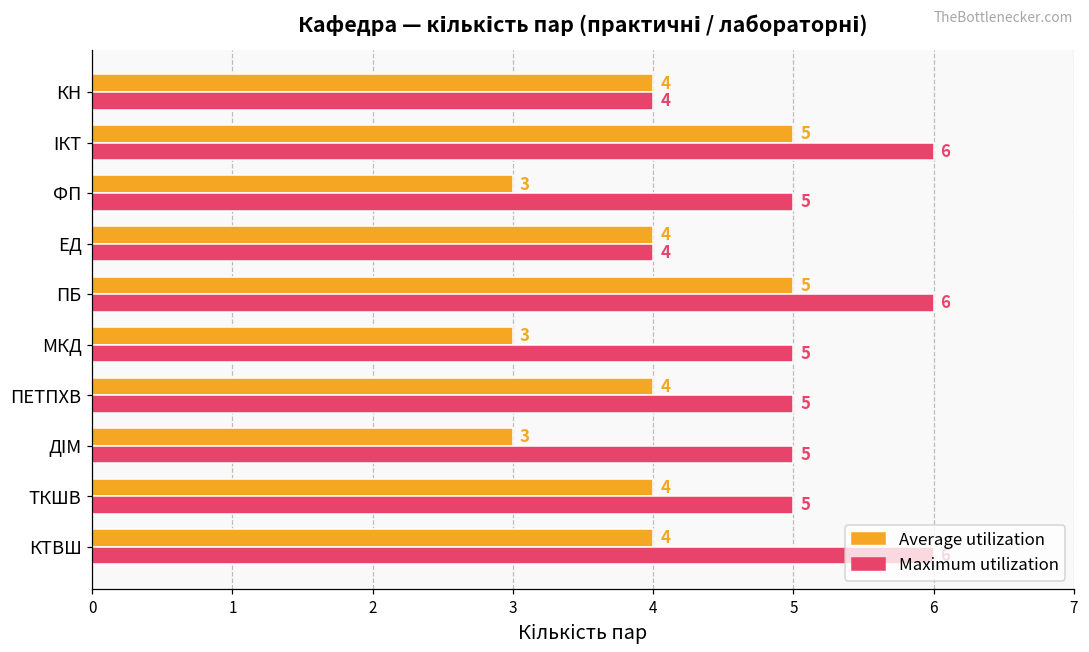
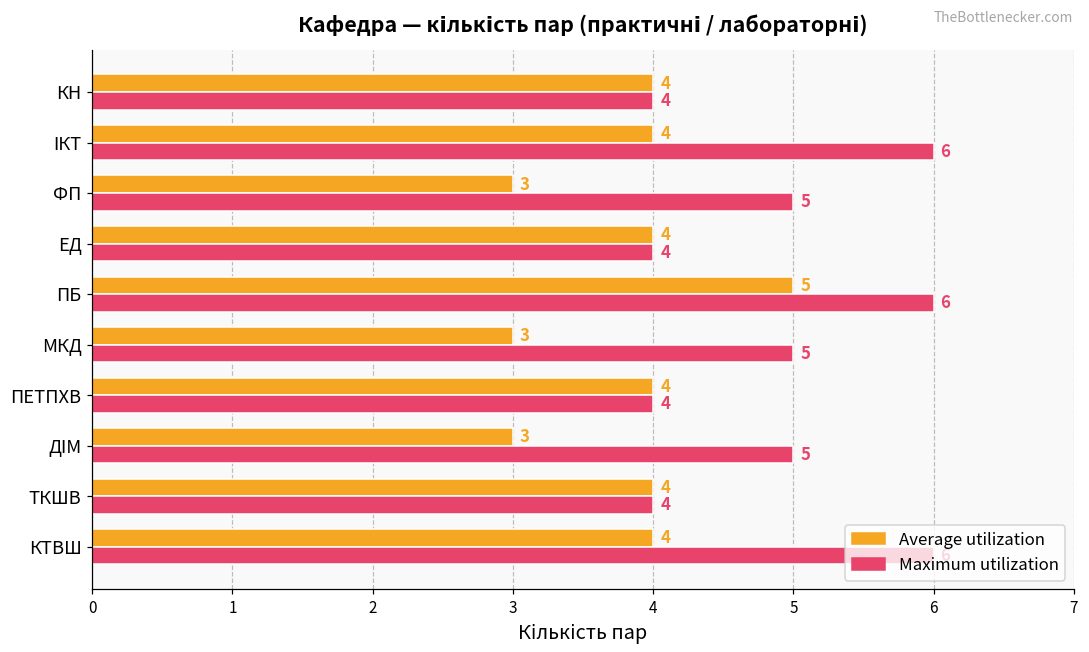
Average utilization, ІКТ: 5 -> 4
Maximum utilization, ПЕТПХВ: 5 -> 4
Maximum utilization, ТКШВ: 5 -> 4
